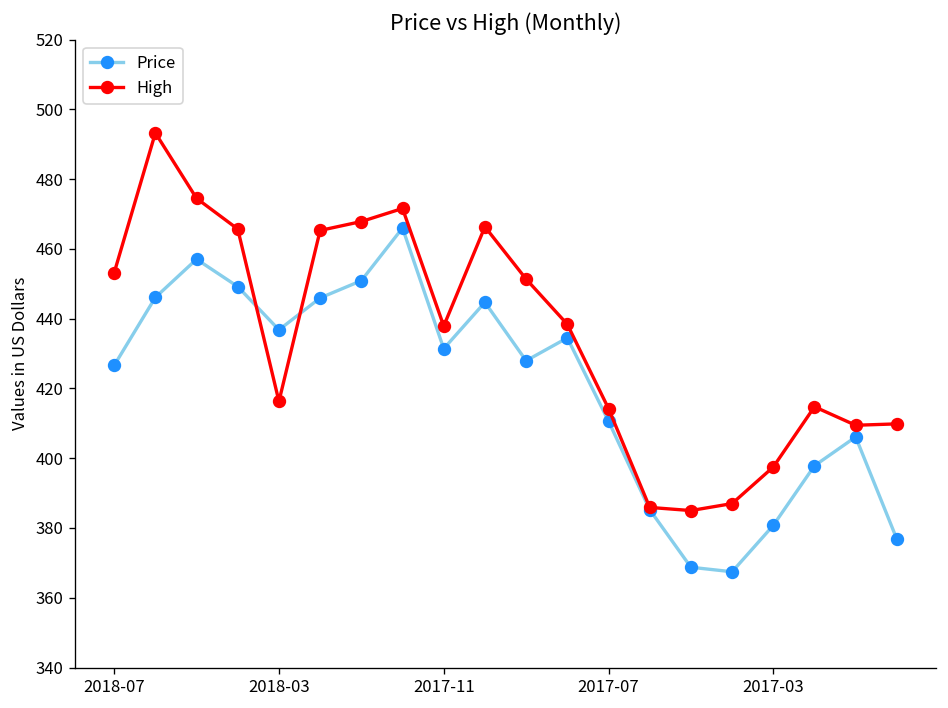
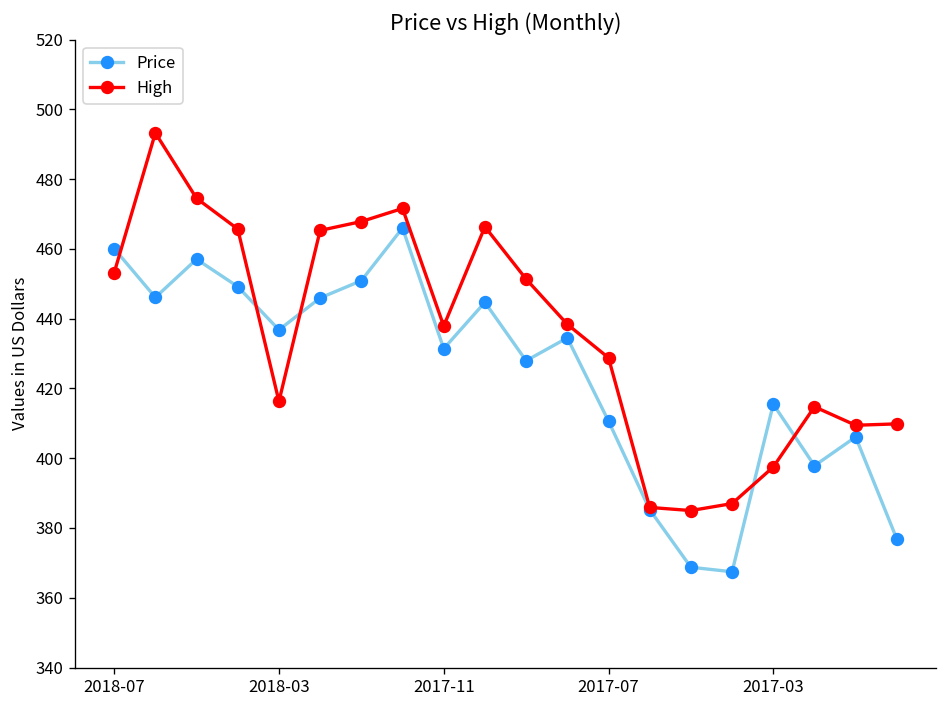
Price, 2018-07: 427 -> 460
High, 2017-07: 414 -> 429
Price, 2017-03: 381 -> 415
